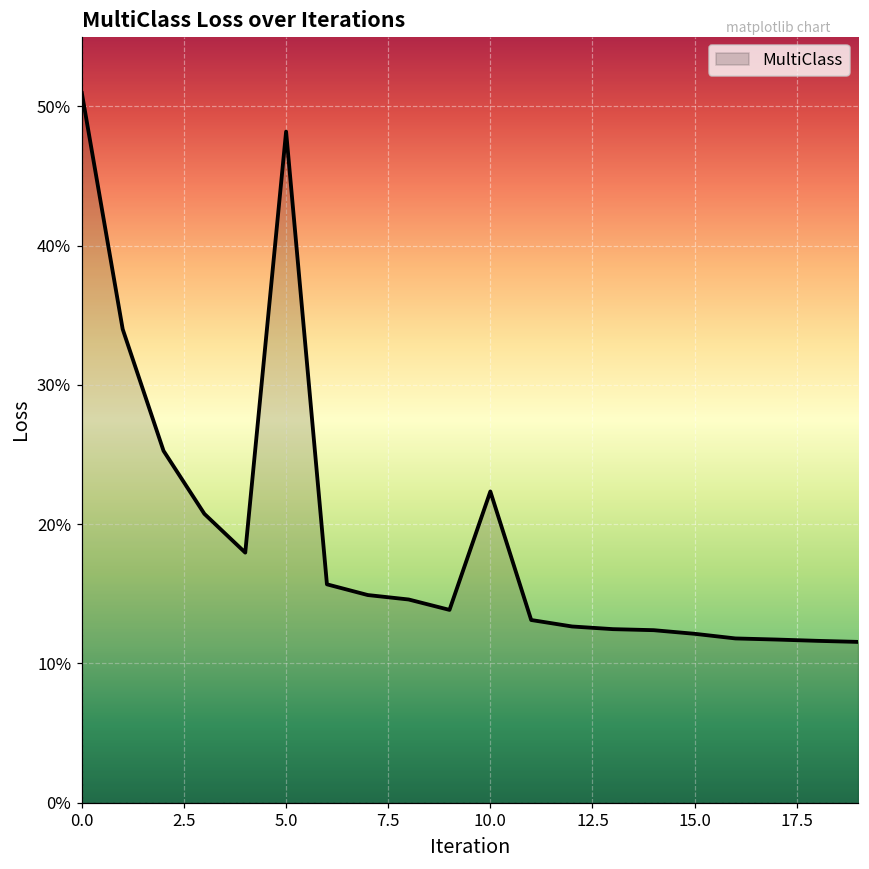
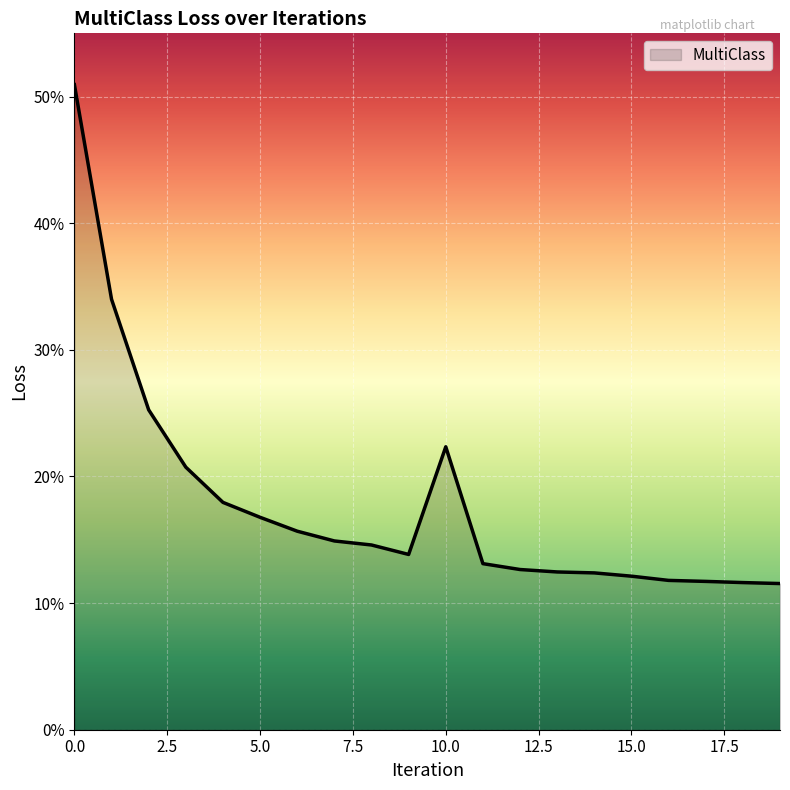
5.0: 48.2% -> 16.8%
